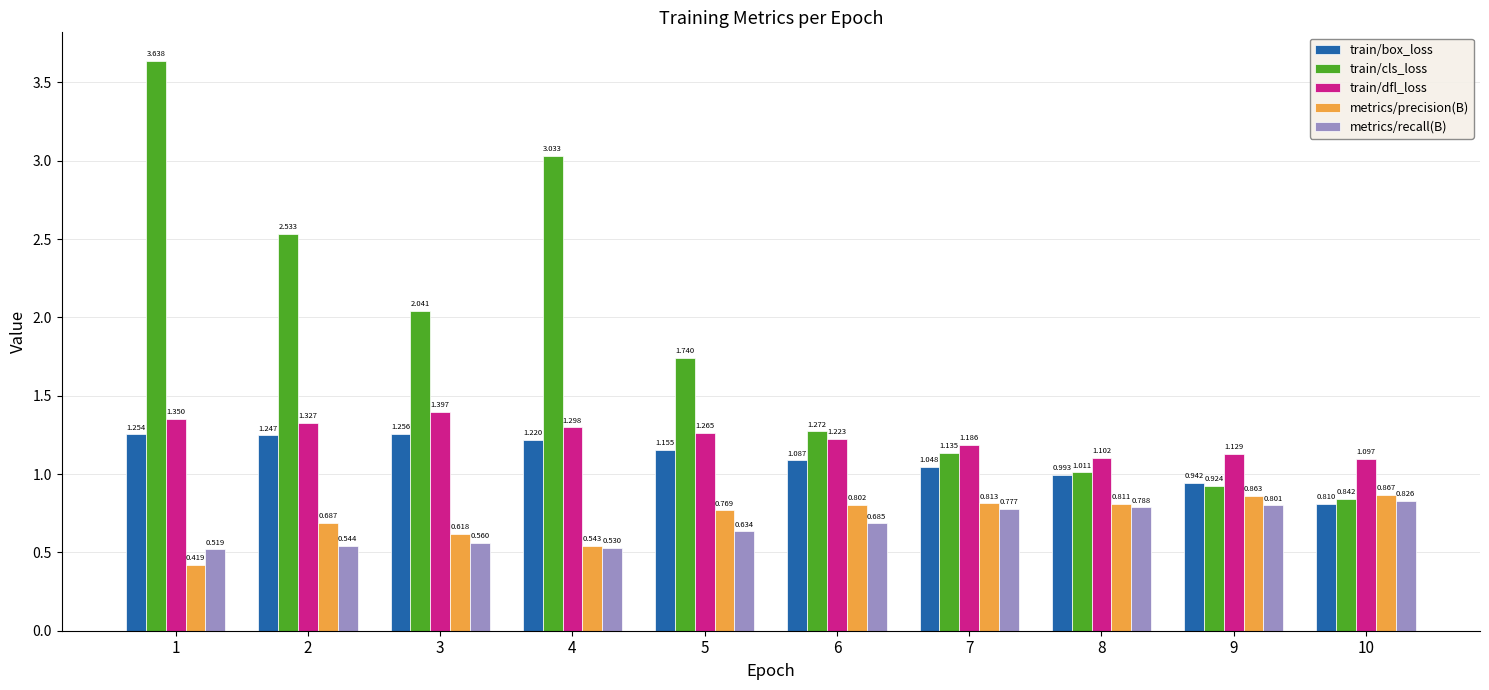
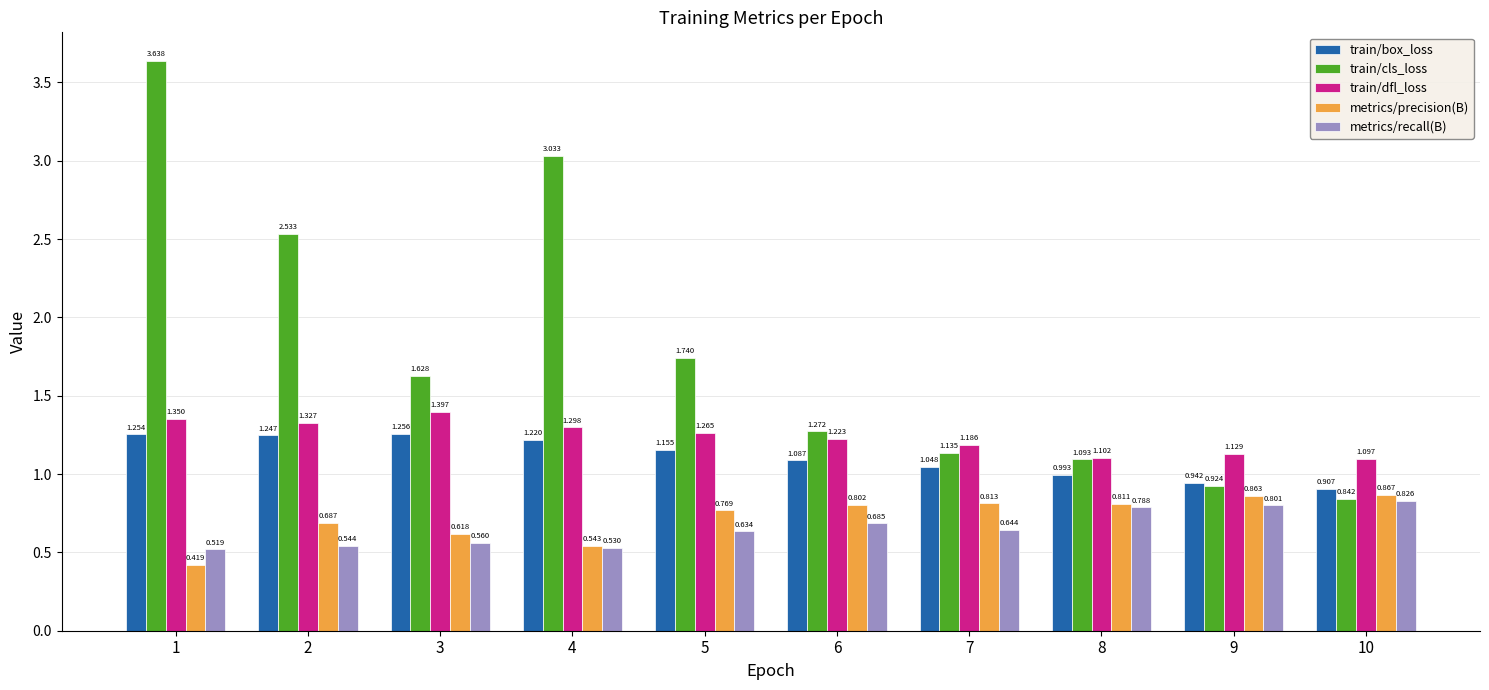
train/cls_loss, 3: 2.041 -> 1.628
metrics/recall(B), 7: 0.777 -> 0.644
train/cls_loss, 8: 1.011 -> 1.093
train/box_loss, 10: 0.810 -> 0.907
